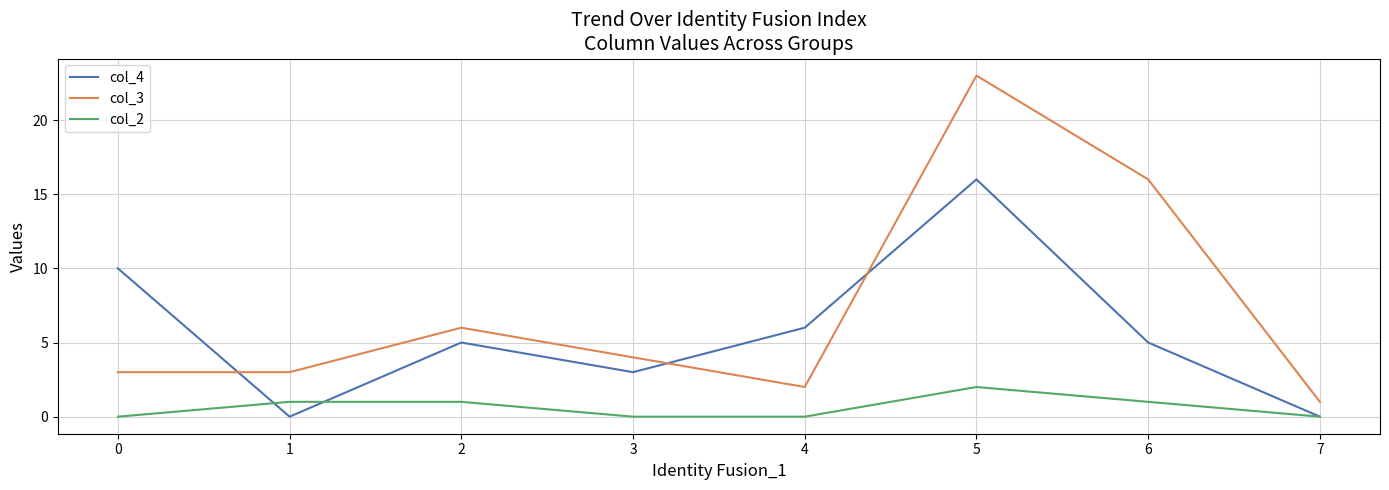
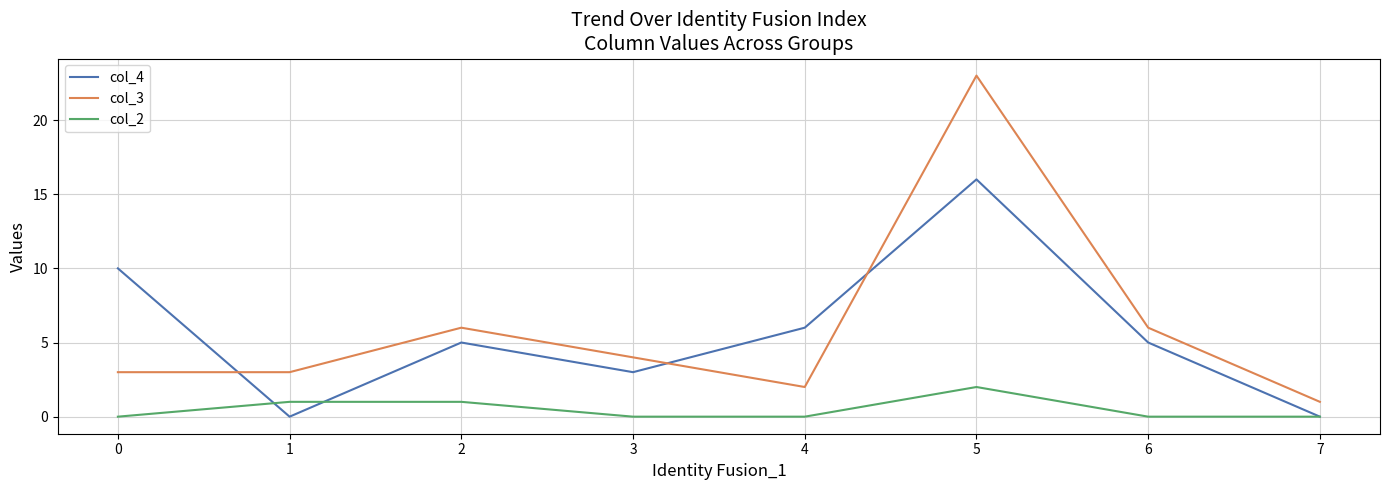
col_3, 6: 16 -> 6
col_2, 6: 1 -> 0
